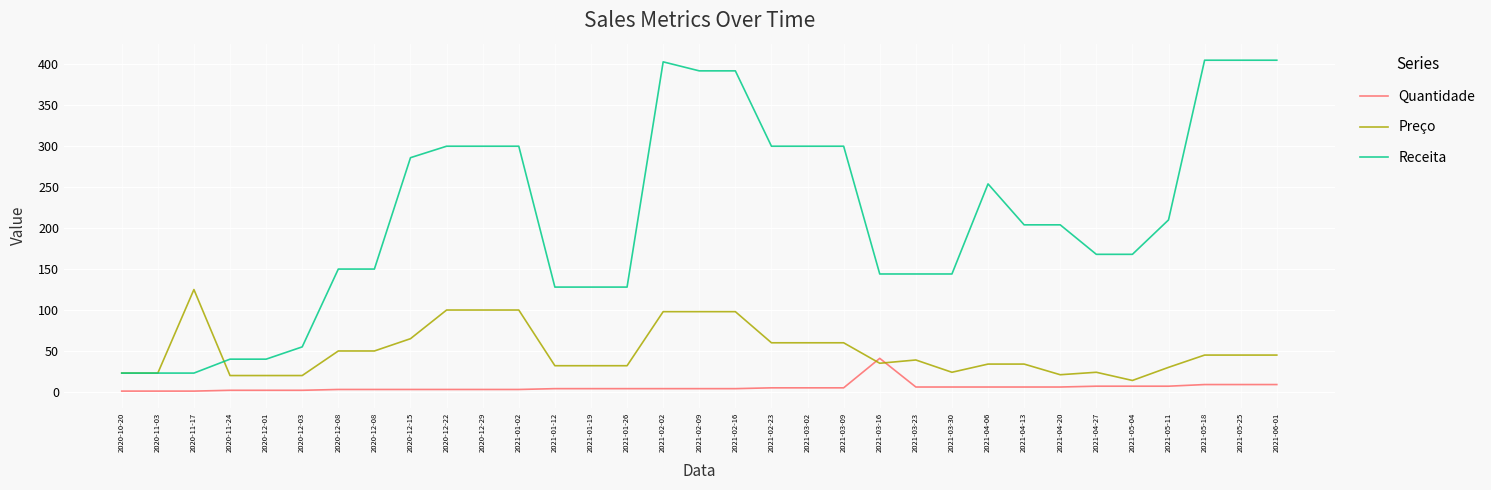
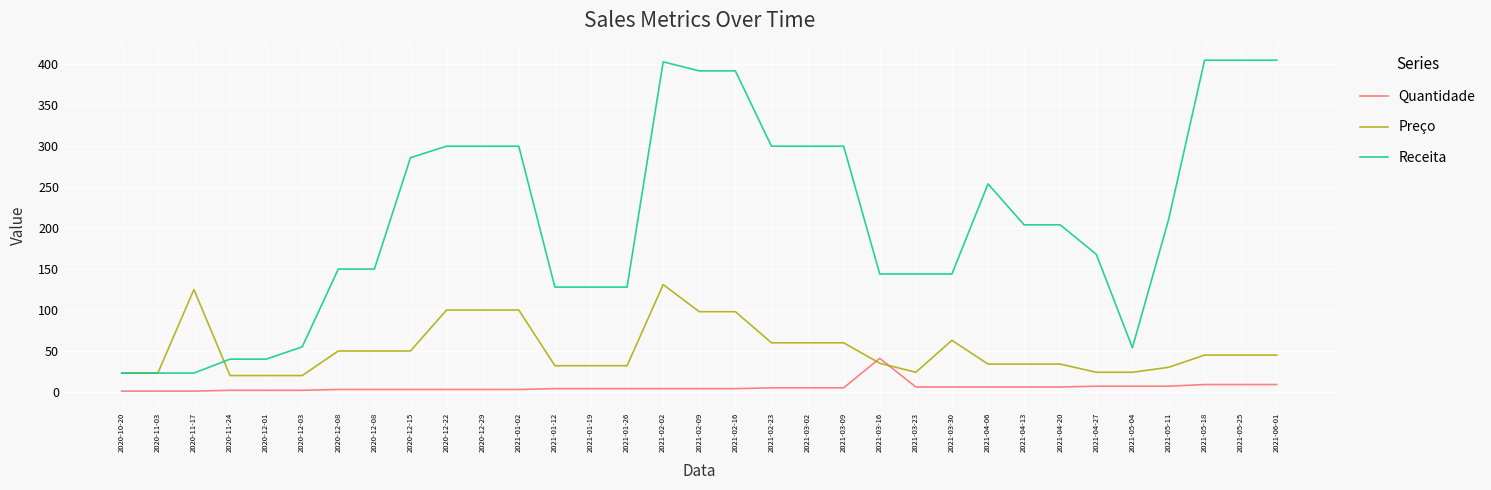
Preço, 2020-12-15: 70 -> 50
Preço, 2021-02-02: 100 -> 130
Preço, 2021-03-23: 40 -> 20
Preço, 2021-03-30: 20 -> 60
Preço, 2021-04-20: 20 -> 30
Preço, 2021-05-04: 10 -> 20
Receita, 2021-05-04: 170 -> 50
